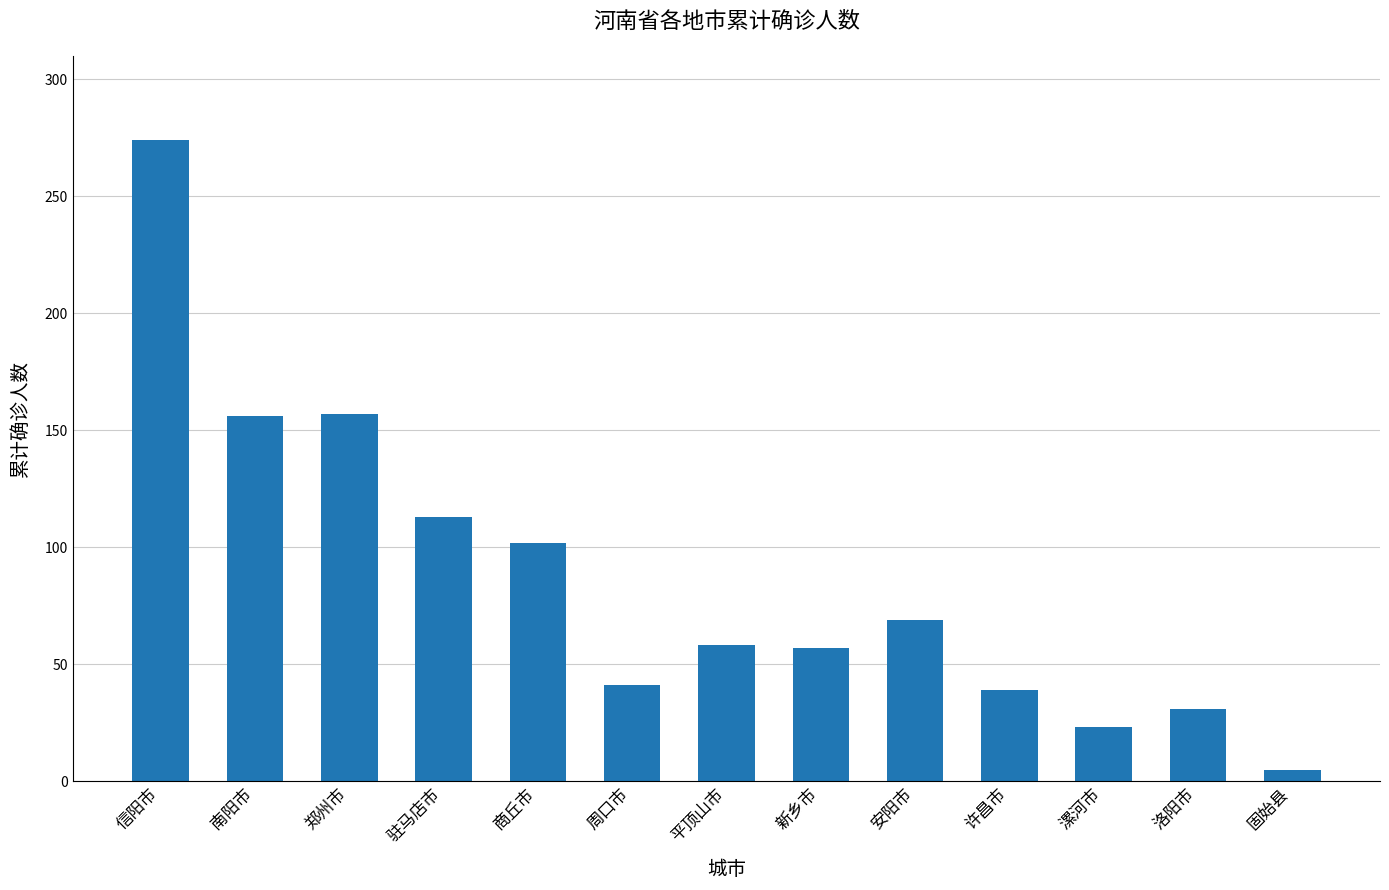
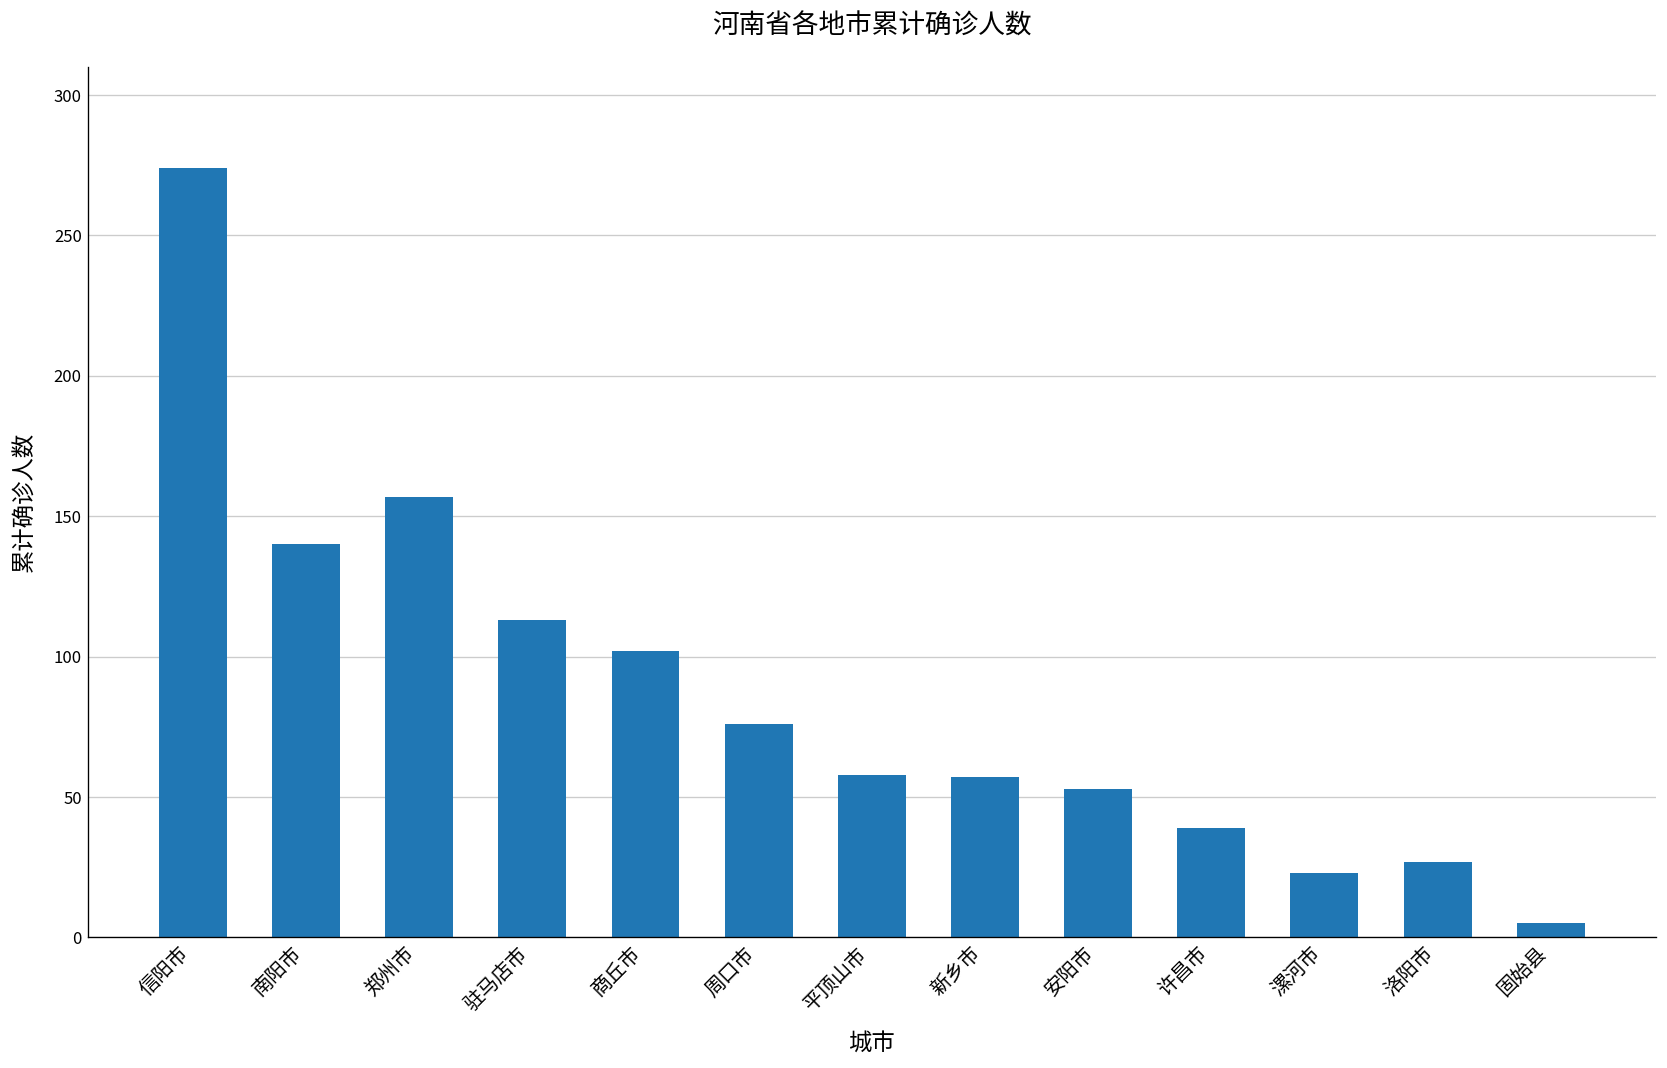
南阳市: 156 -> 140
周口市: 41 -> 76
安阳市: 69 -> 53
洛阳市: 31 -> 27
